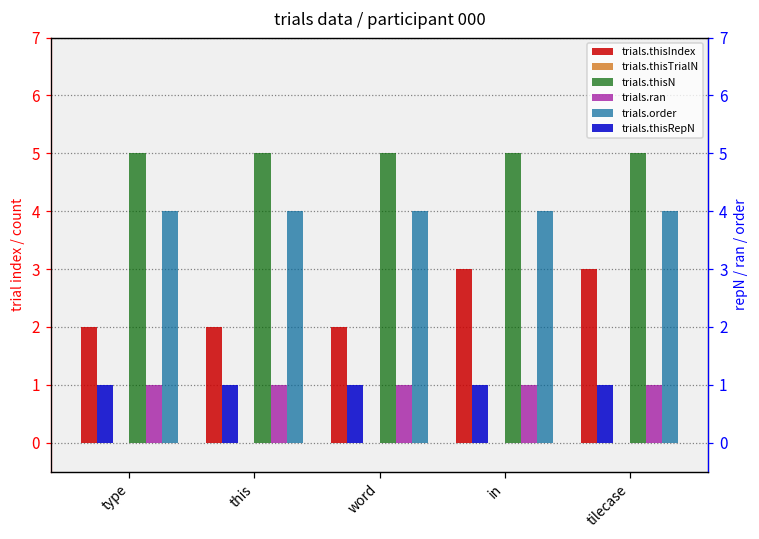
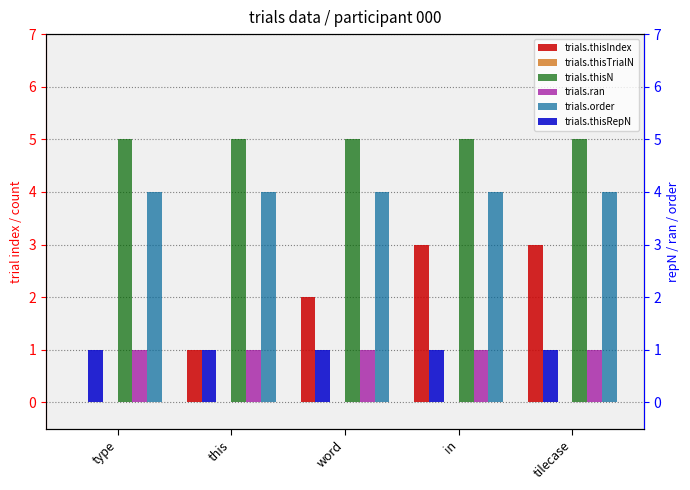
trials.thisIndex, type: 2 -> 0
trials.thisIndex, this: 2 -> 1
